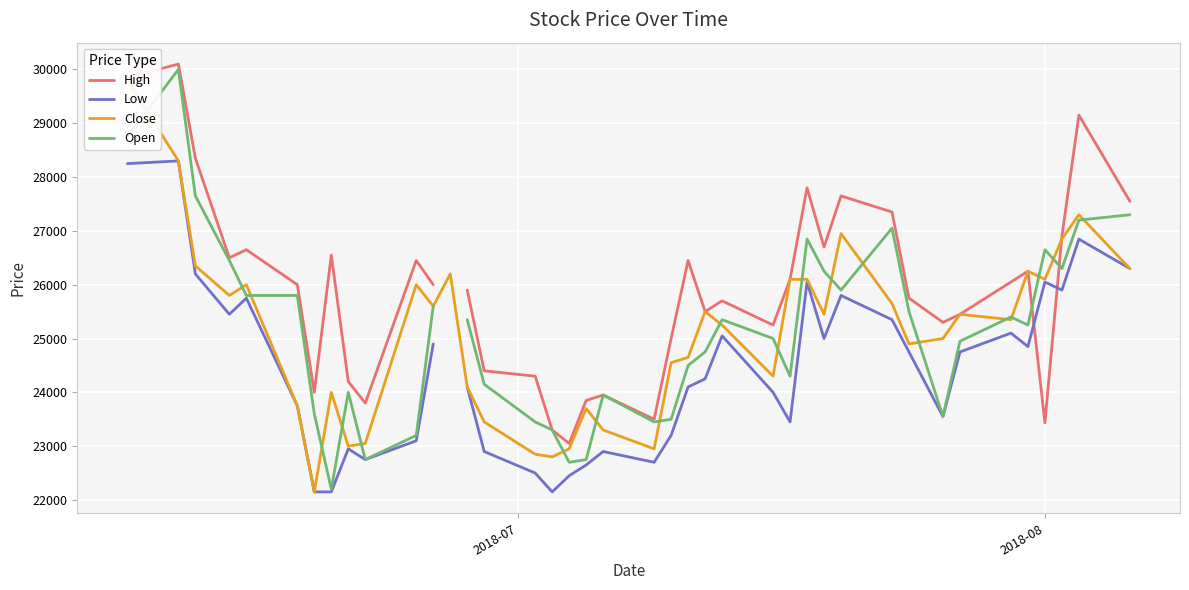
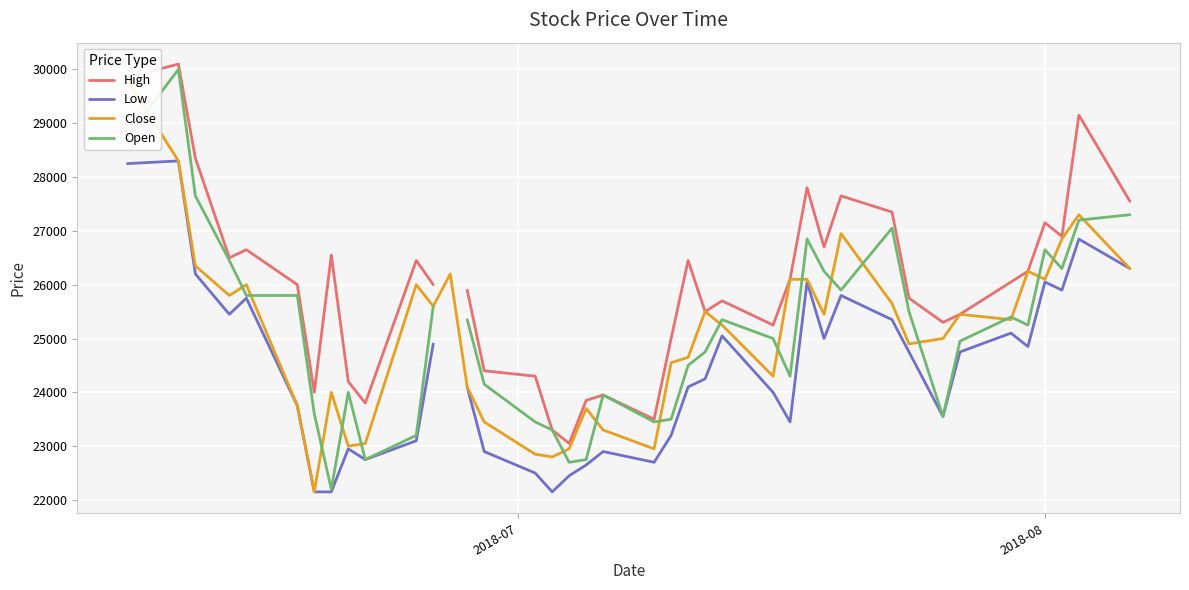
High, 2018-08: 23400 -> 27200
